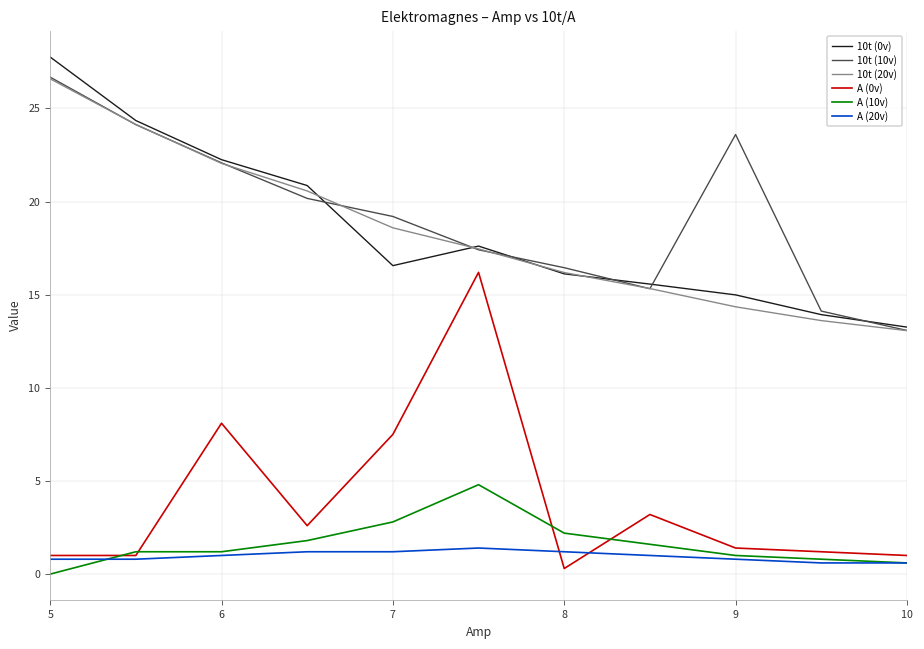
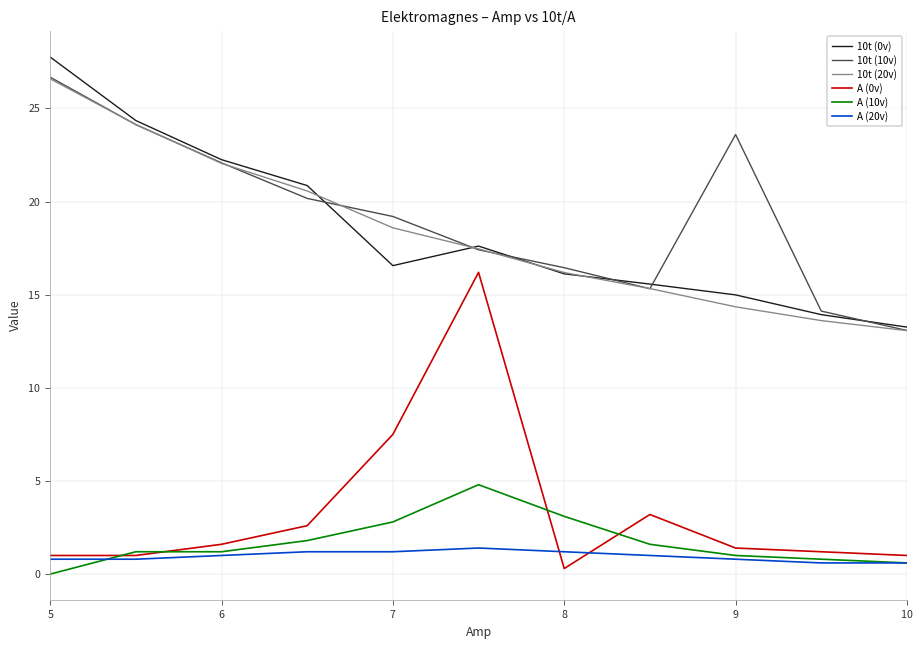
A (0v), 6: 8.1 -> 1.6
A (10v), 8: 2.2 -> 3.1
